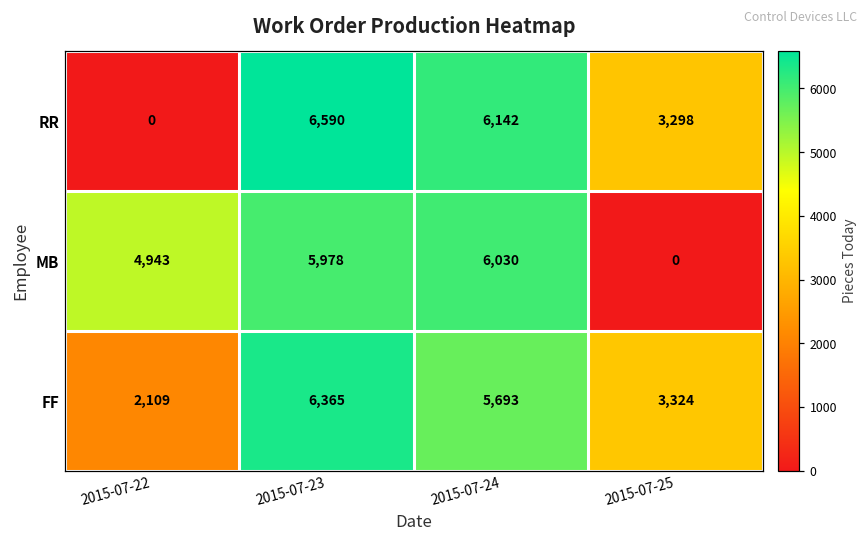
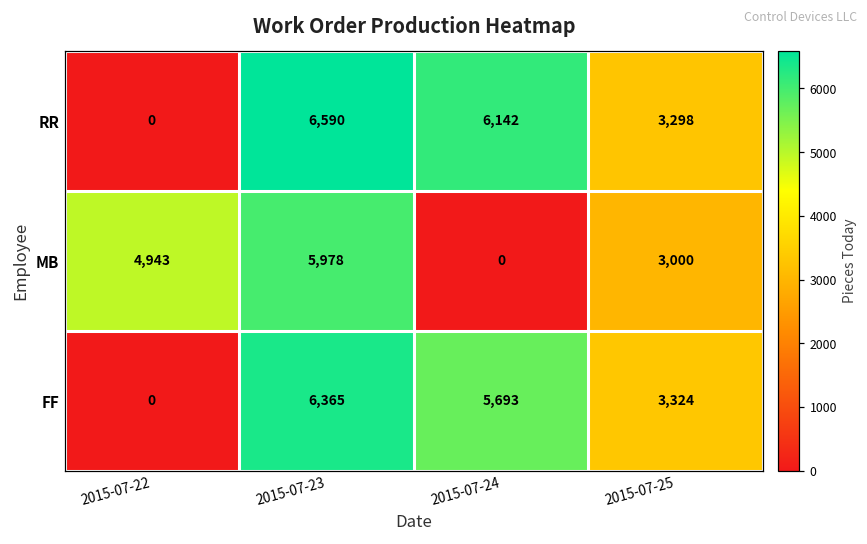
MB, 2015-07-24: 6,030 -> 0
MB, 2015-07-25: 0 -> 3,000
FF, 2015-07-22: 2,109 -> 0
